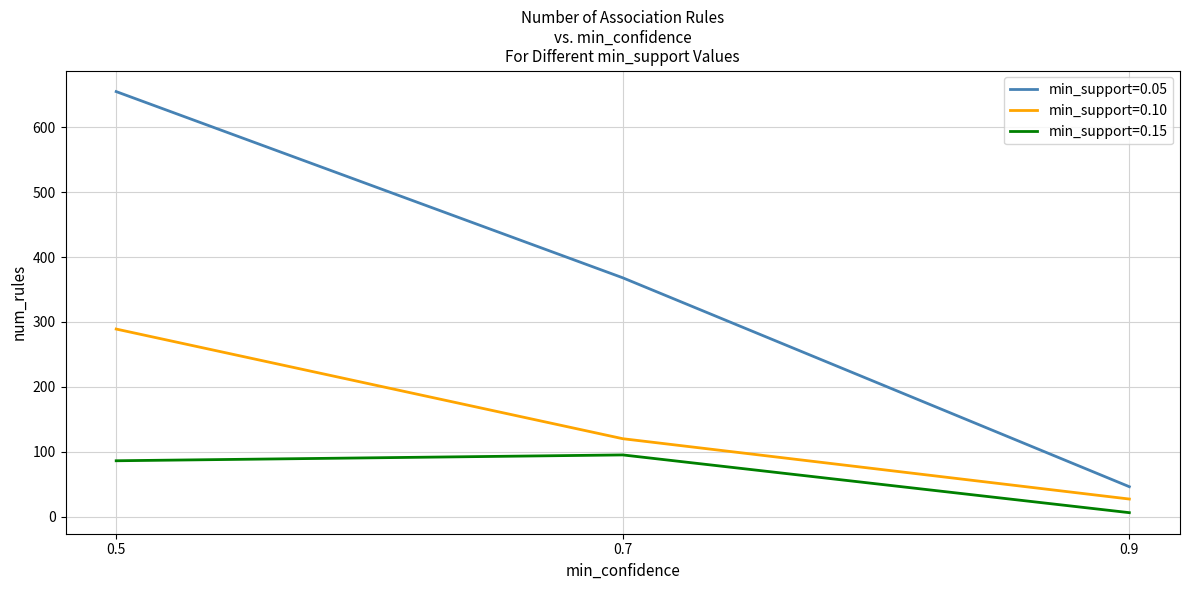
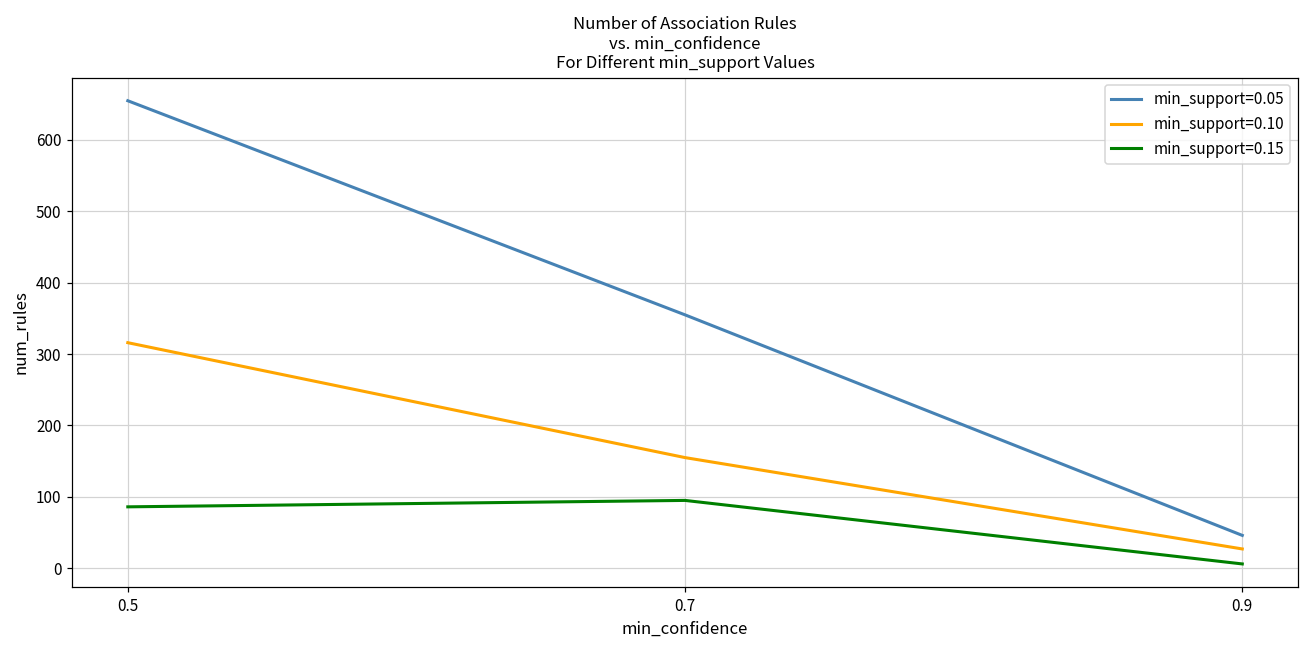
min_support=0.10, 0.5: 290 -> 320
min_support=0.05, 0.7: 370 -> 360
min_support=0.10, 0.7: 120 -> 160
